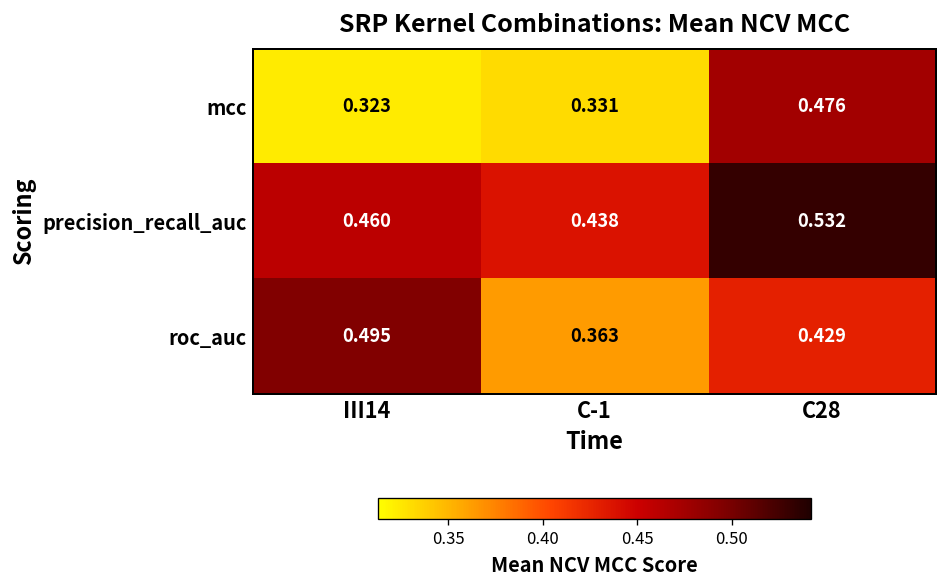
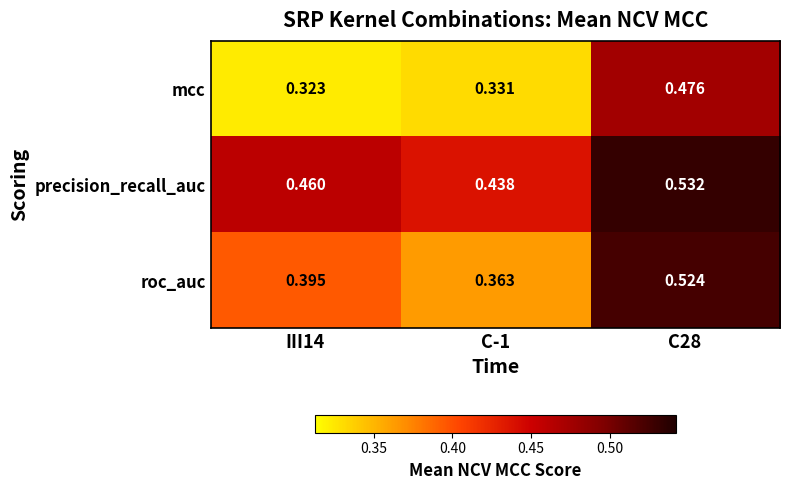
roc_auc, III14: 0.495 -> 0.395
roc_auc, C28: 0.429 -> 0.524
